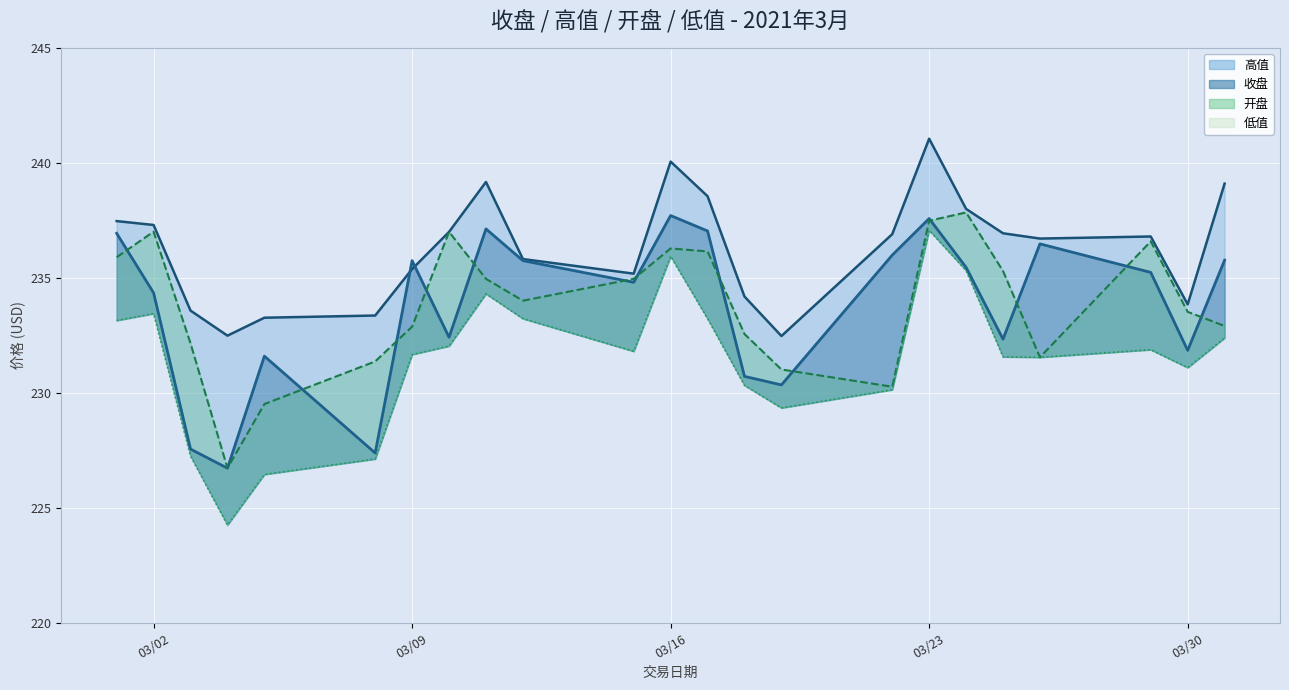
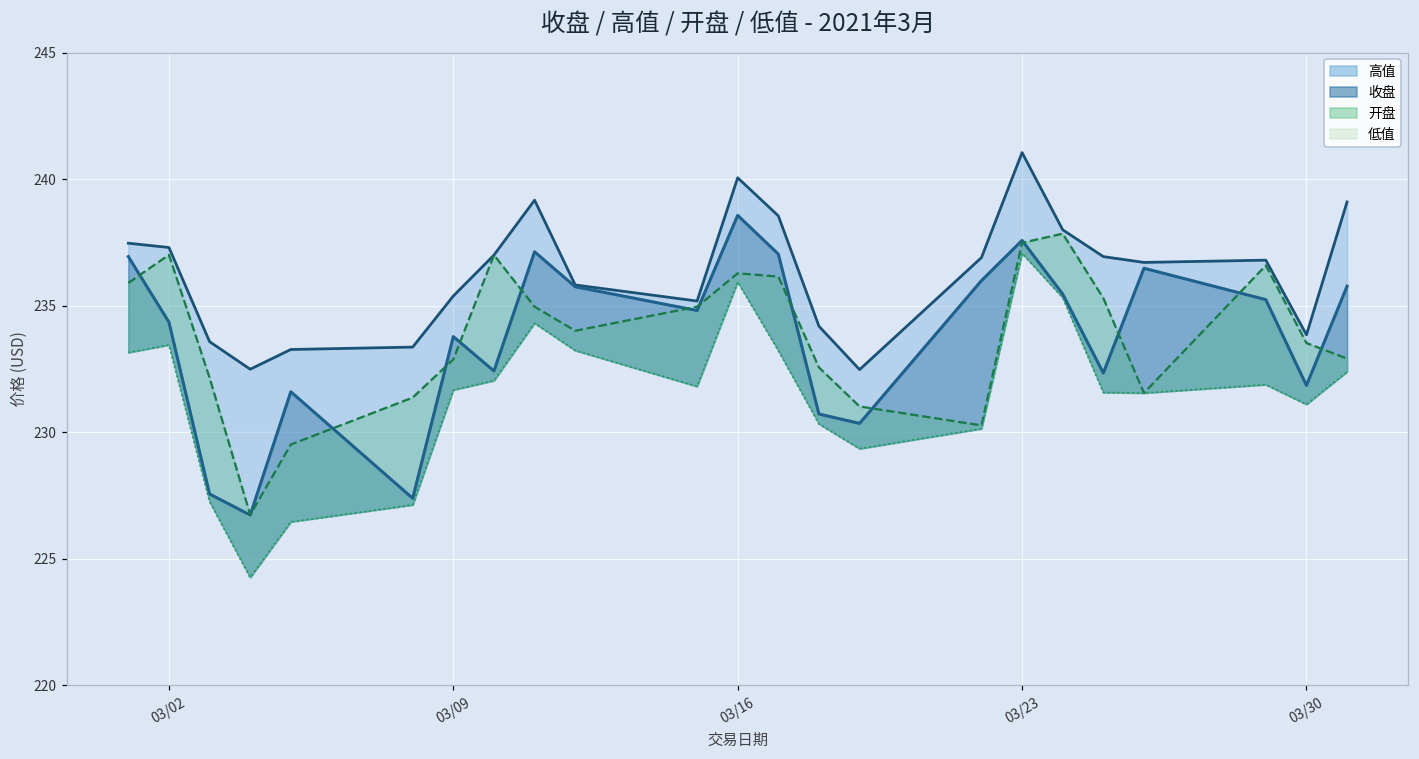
收盘, 03/09: 235.8 -> 233.8
收盘, 03/16: 237.7 -> 238.6
